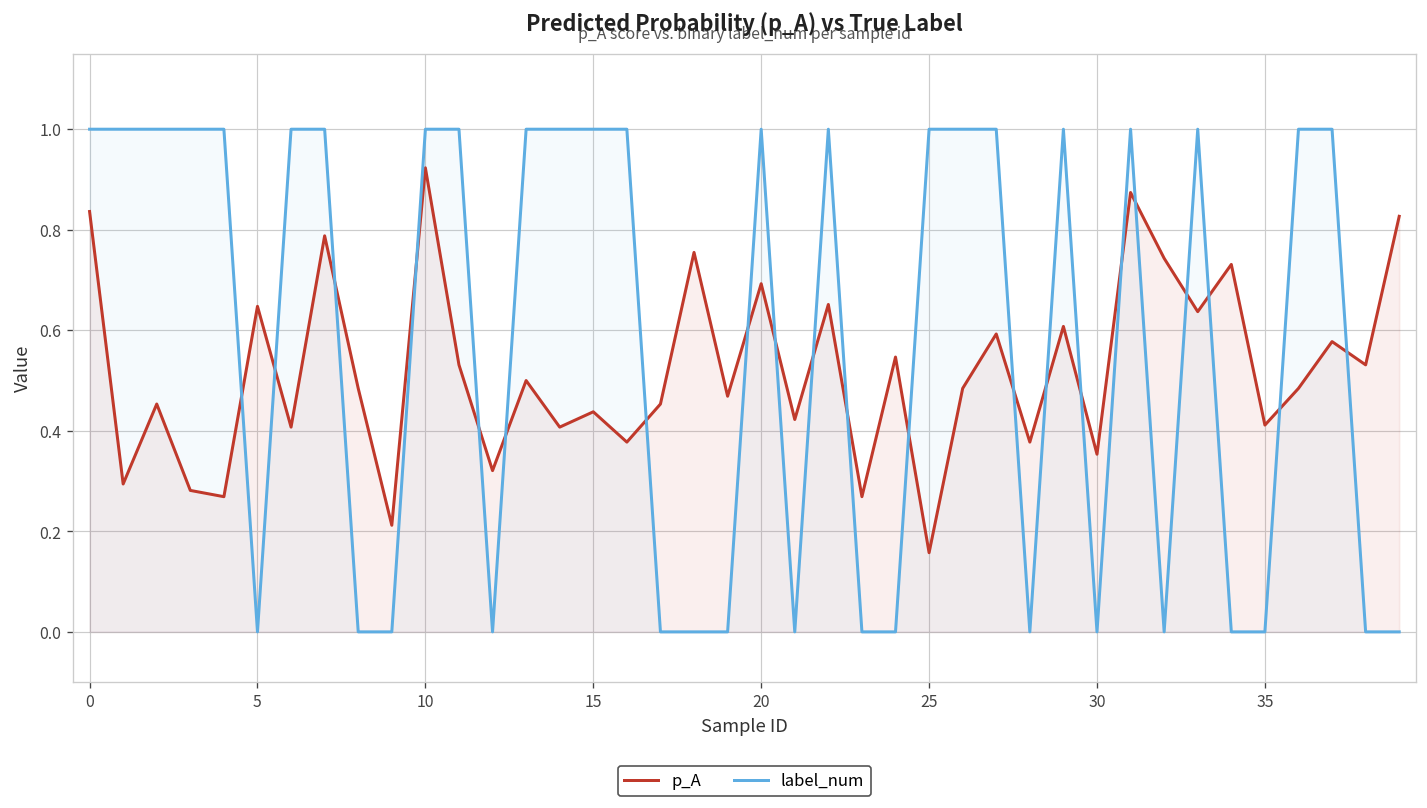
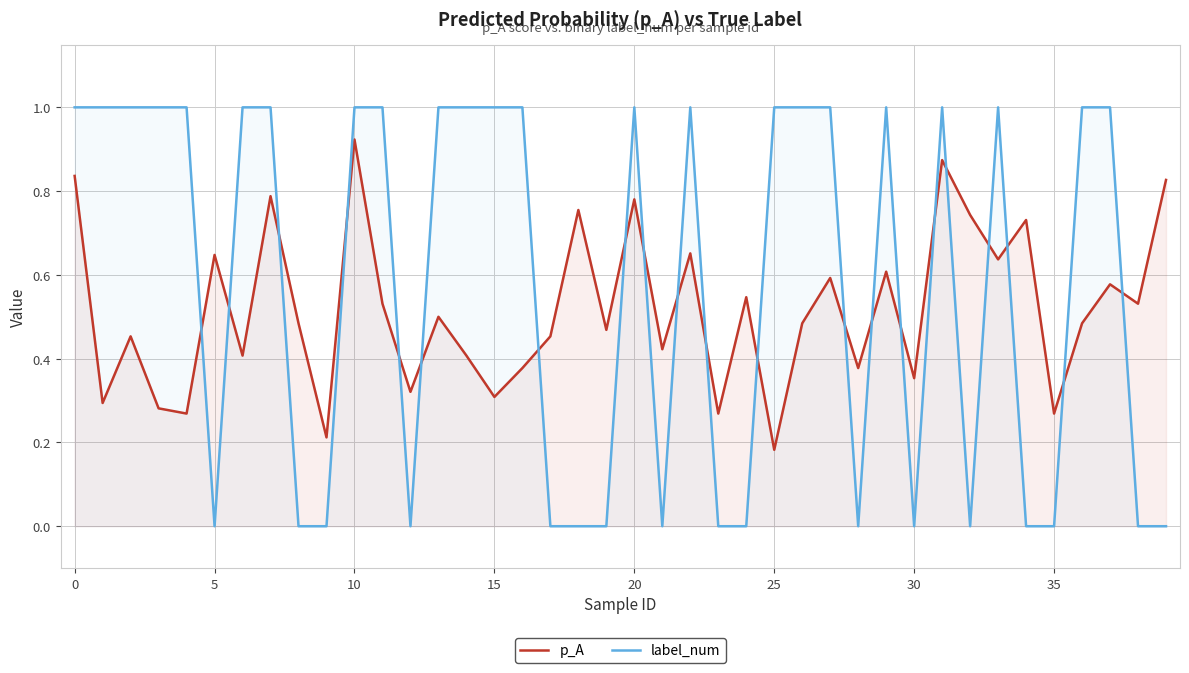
p_A, 15: 0.44 -> 0.31
p_A, 20: 0.69 -> 0.78
p_A, 25: 0.16 -> 0.18
p_A, 35: 0.41 -> 0.27
